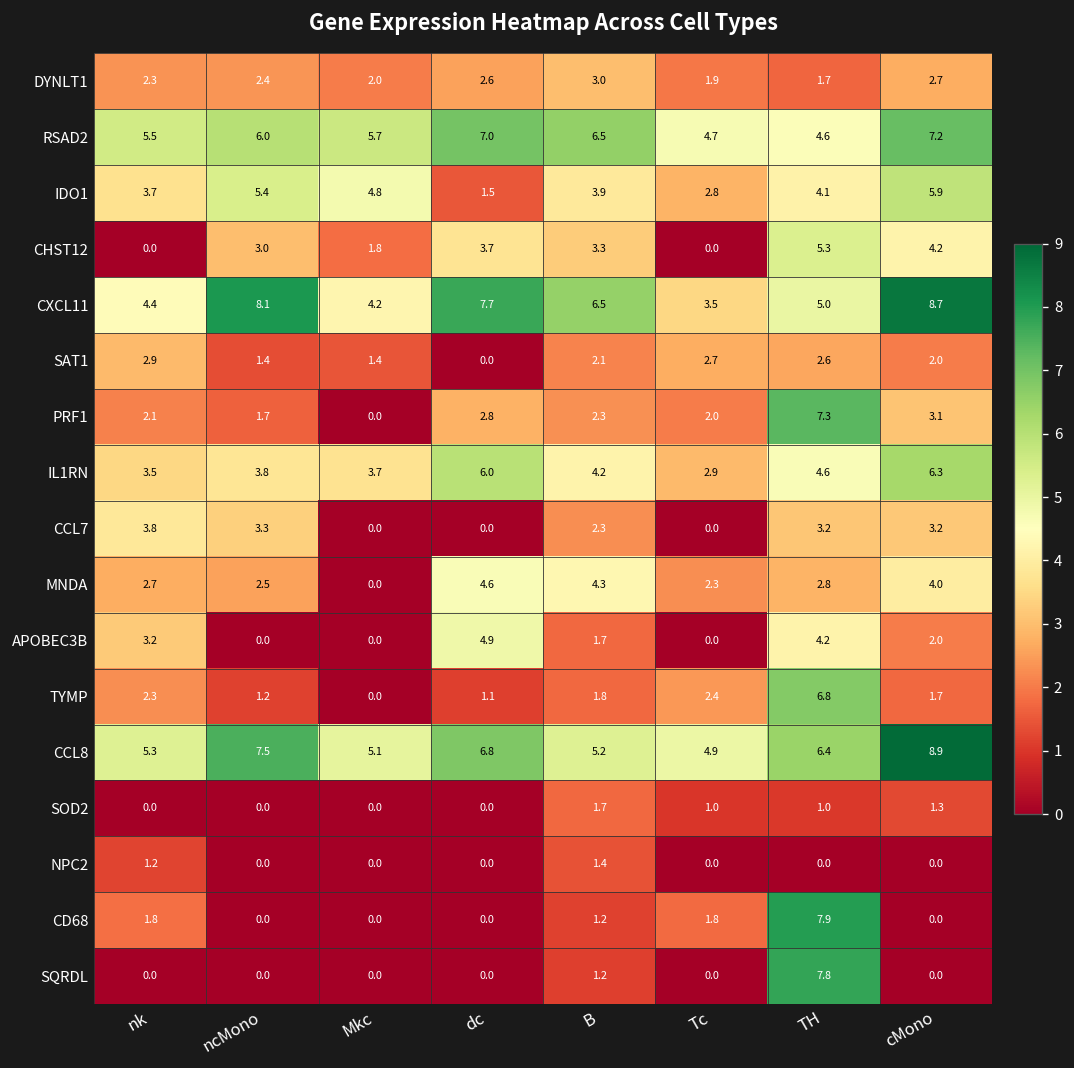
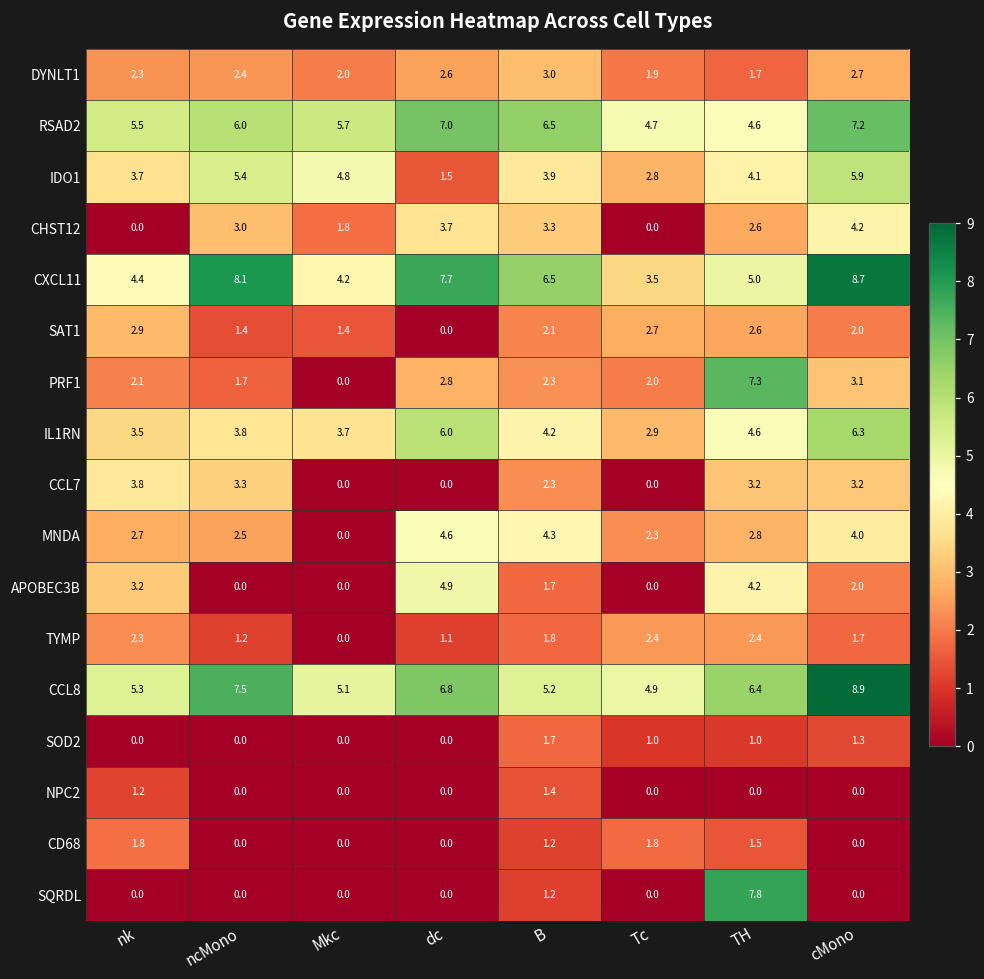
CHST12, TH: 5.3 -> 2.6
TYMP, TH: 6.8 -> 2.4
CD68, TH: 7.9 -> 1.5
